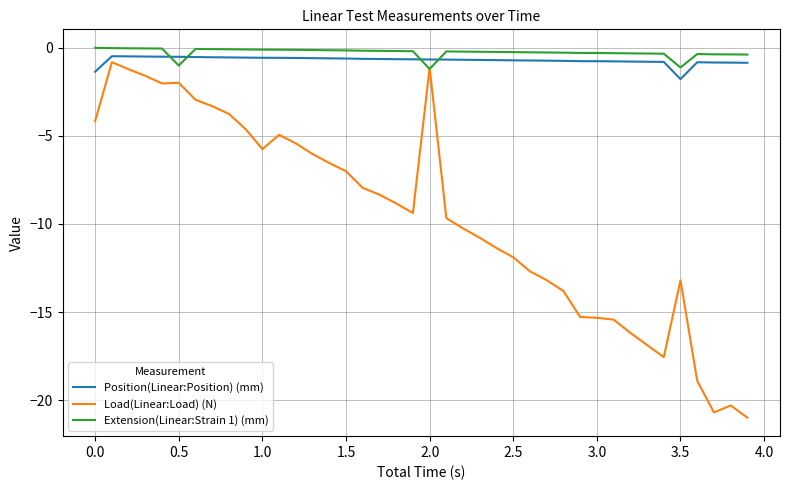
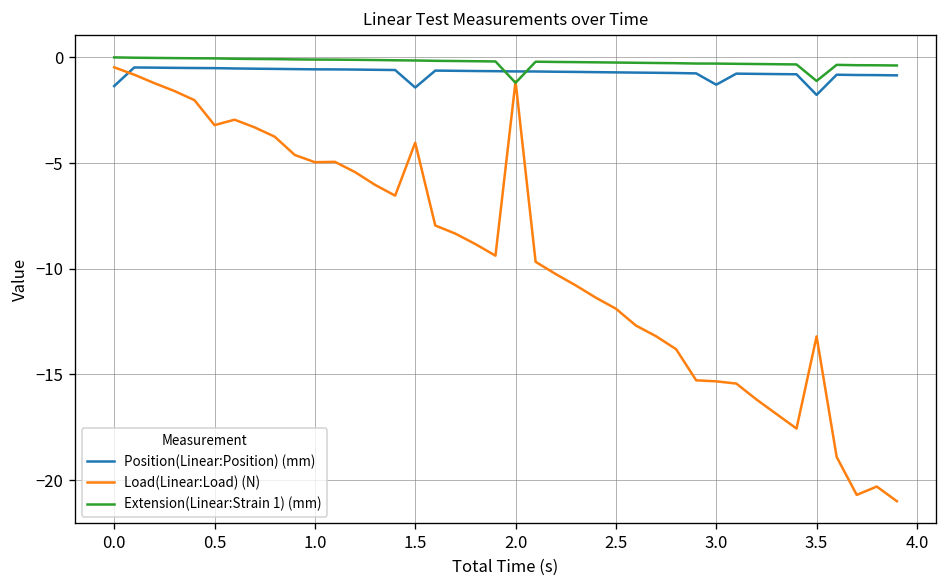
Load(Linear:Load) (N), 0.0: -4.2 -> -0.5
Load(Linear:Load) (N), 0.5: -2.0 -> -3.2
Extension(Linear:Strain 1) (mm), 0.5: -1.0 -> 0.0
Load(Linear:Load) (N), 1.0: -5.7 -> -5.0
Position(Linear:Position) (mm), 1.5: -0.6 -> -1.4
Load(Linear:Load) (N), 1.5: -7.0 -> -4.0
Position(Linear:Position) (mm), 3.0: -0.8 -> -1.3
